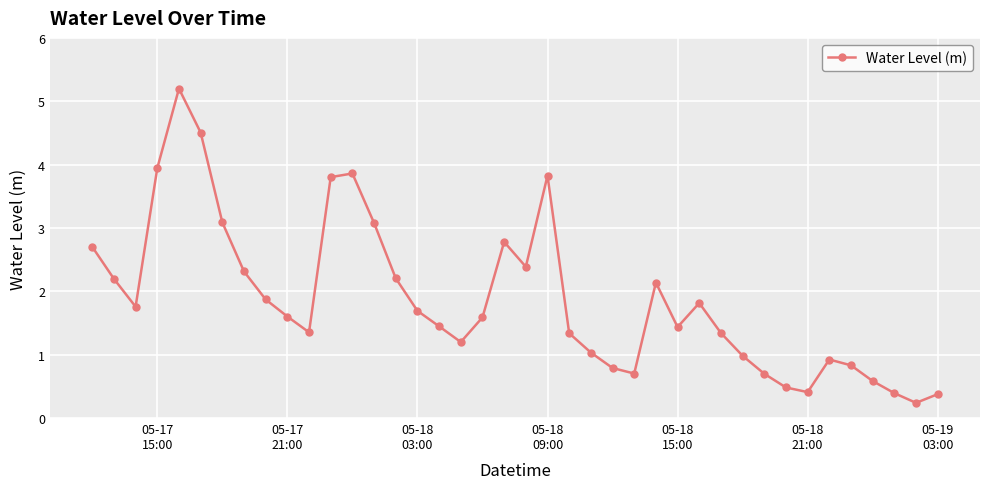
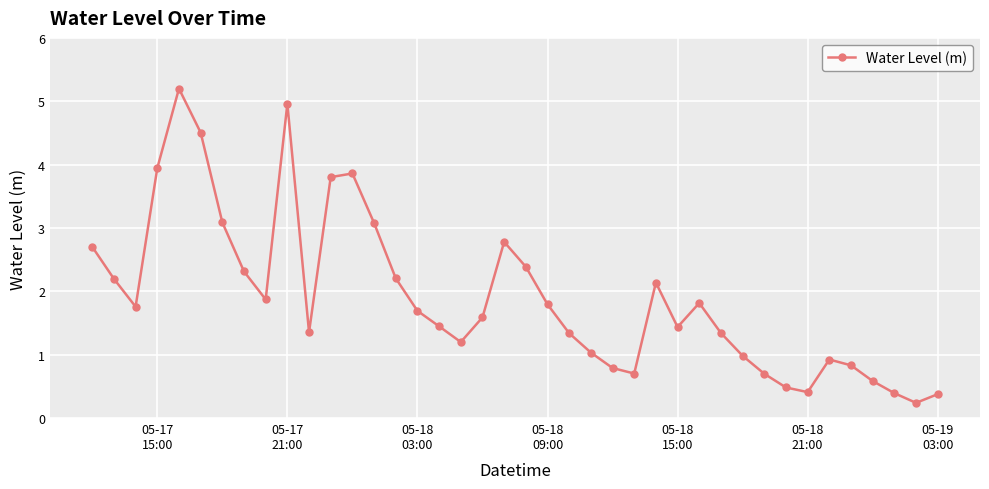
05-17 21:00: 1.6 -> 5.0
05-18 09:00: 3.8 -> 1.8
